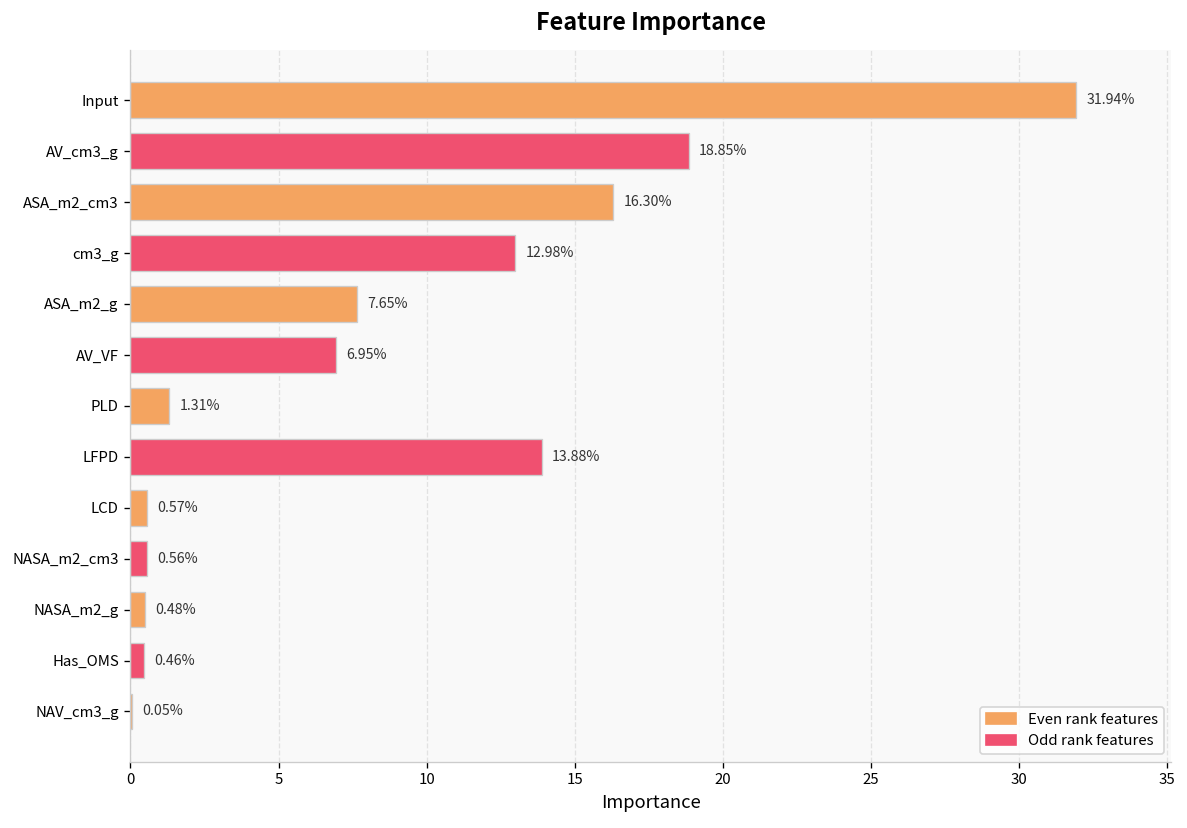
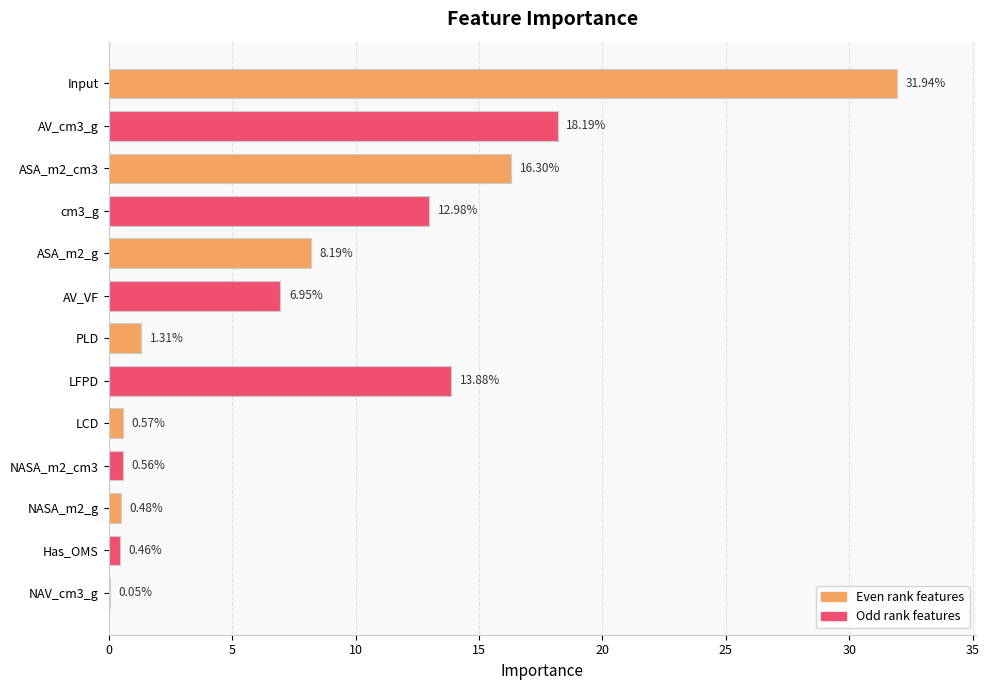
AV_cm3_g: 18.85% -> 18.19%
ASA_m2_g: 7.65% -> 8.19%
